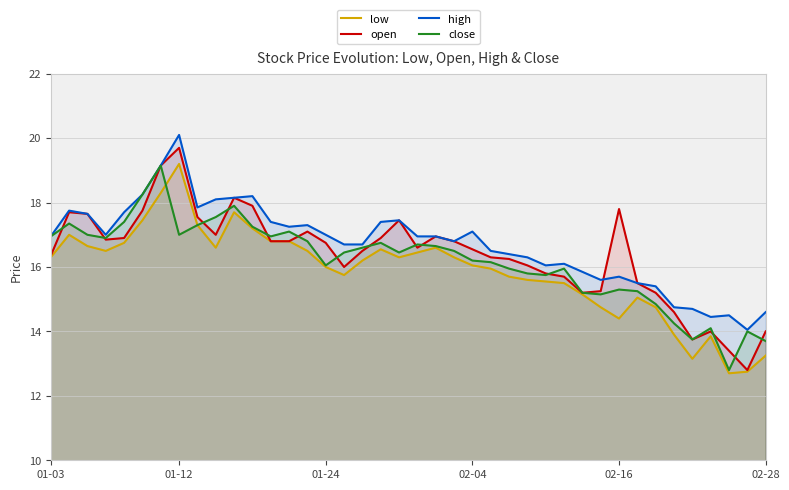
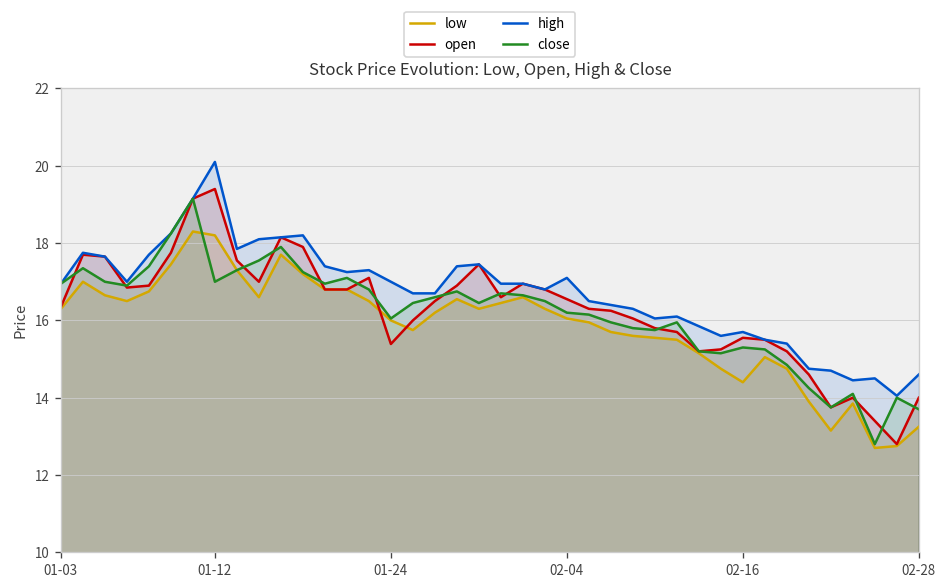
low, 01-12: 19.2 -> 18.2
open, 01-12: 19.7 -> 19.4
open, 01-24: 16.8 -> 15.4
open, 02-16: 17.8 -> 15.6
